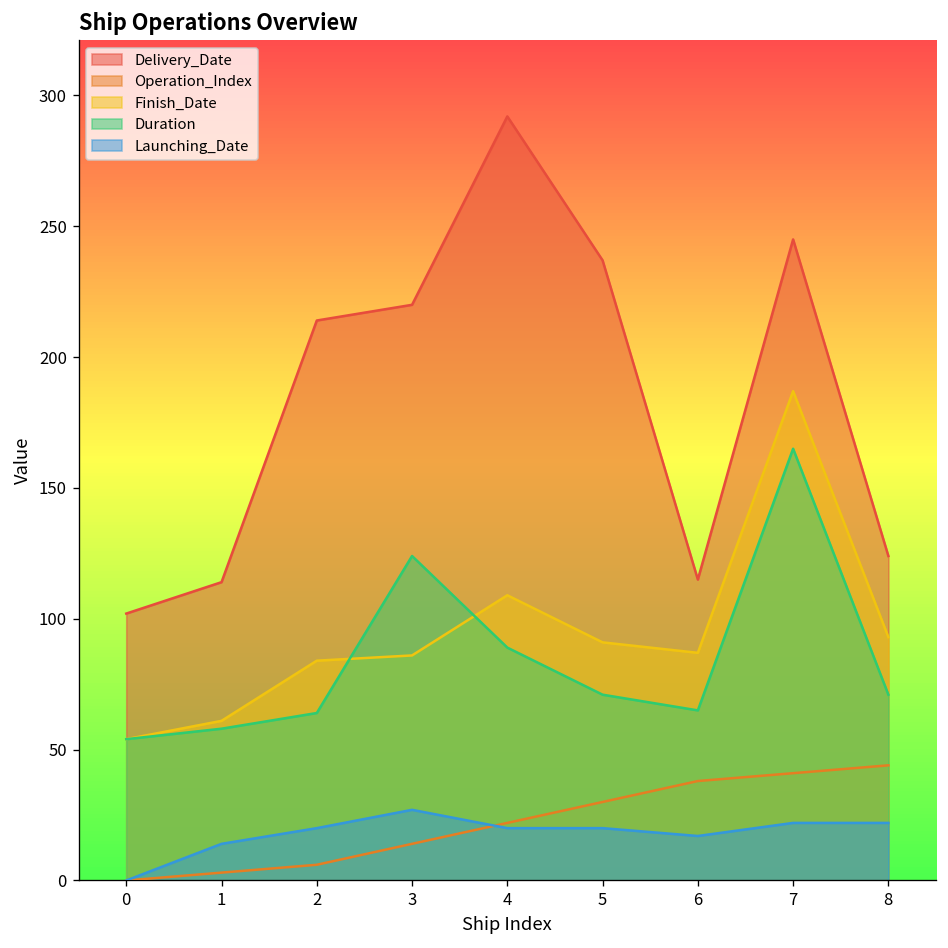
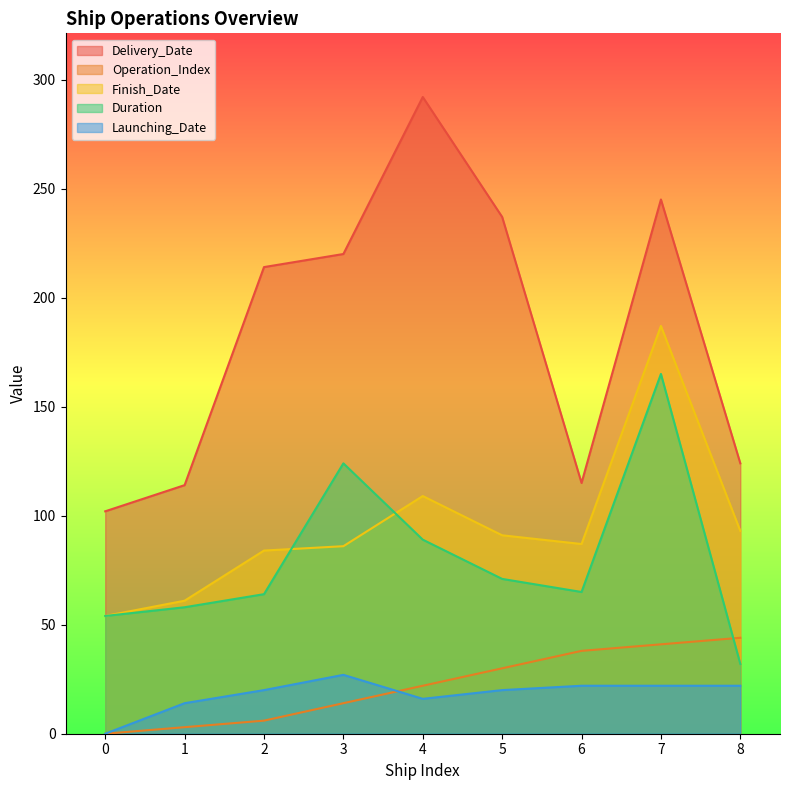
Launching_Date, 4: 20 -> 16
Launching_Date, 6: 17 -> 22
Duration, 8: 71 -> 32
